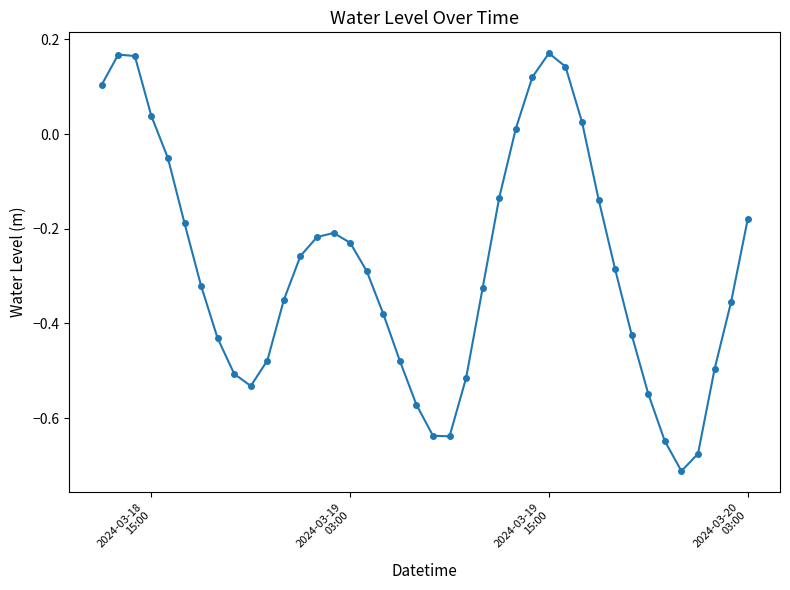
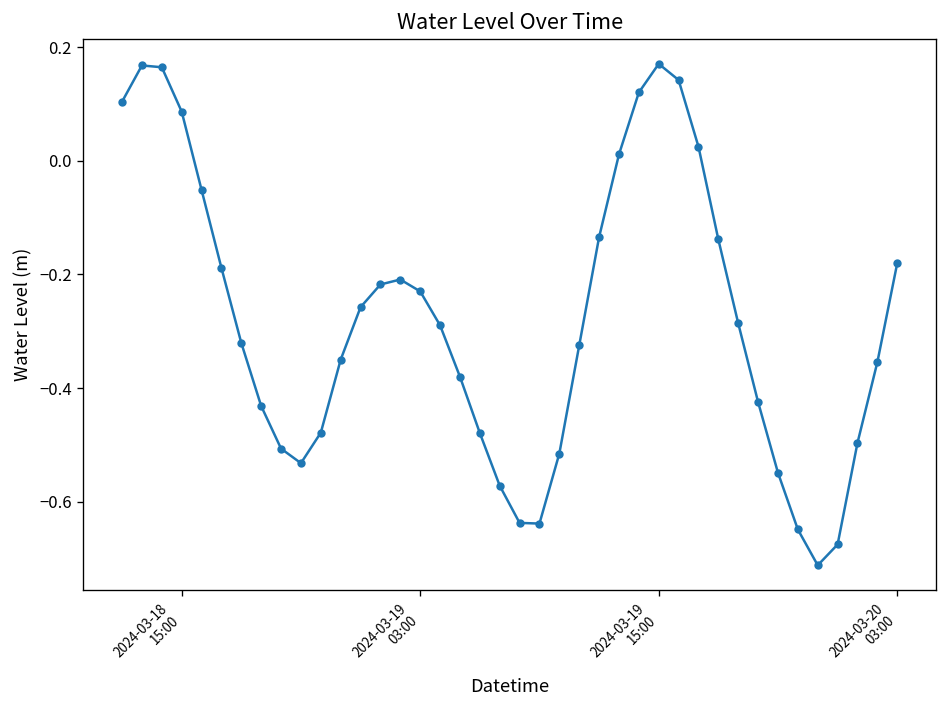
2024-03-18 15:00: 0.04 -> 0.09
